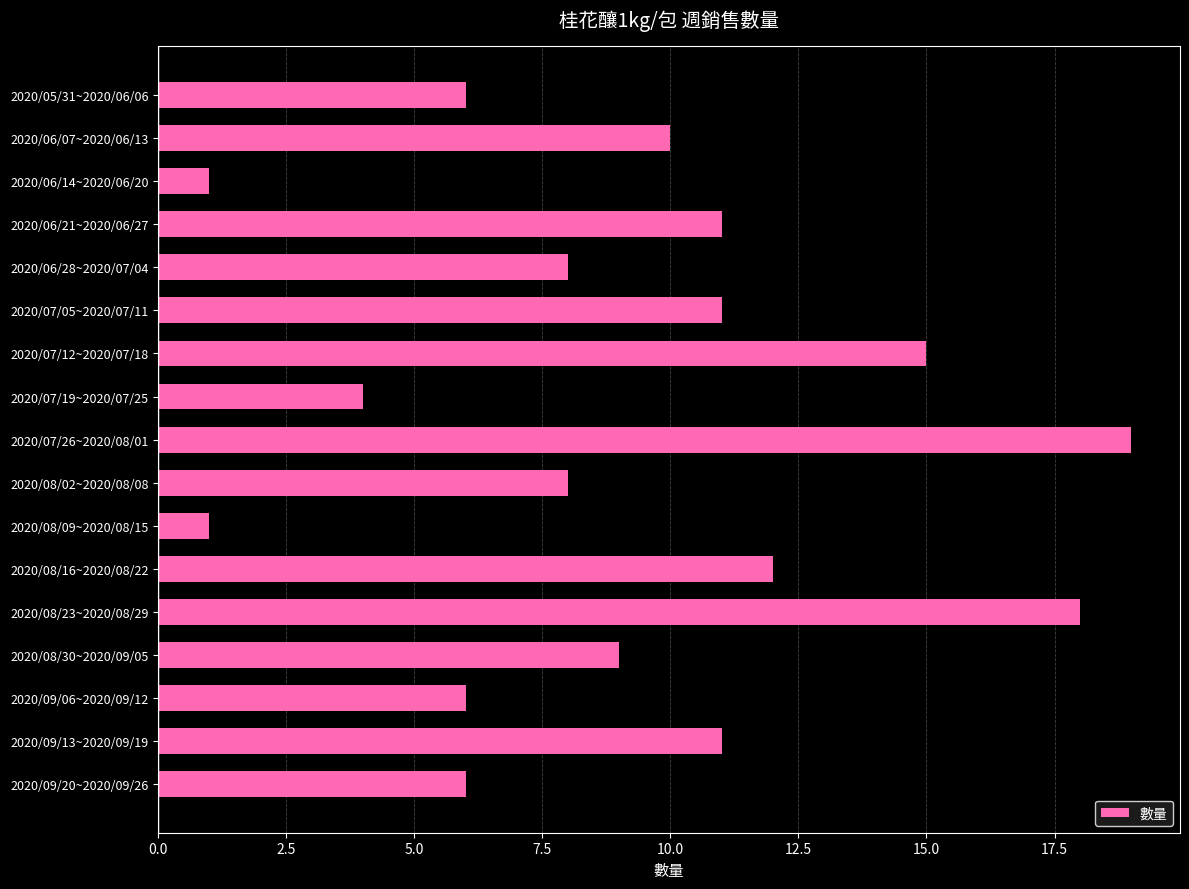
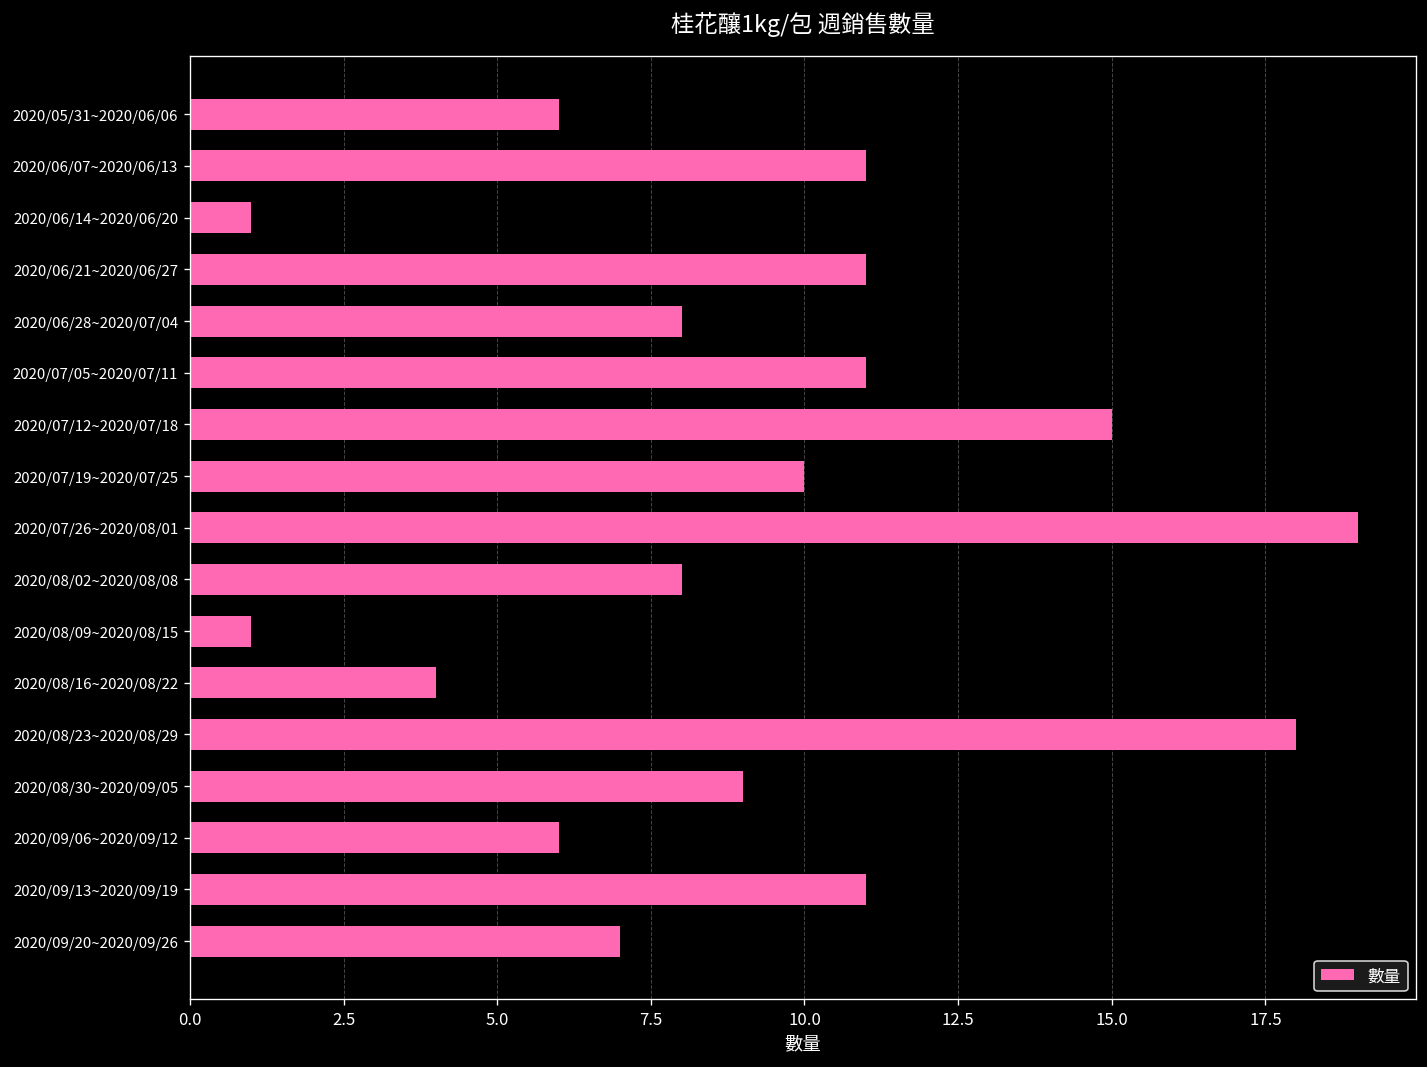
2020/06/07~2020/06/13: 10 -> 11
2020/07/19~2020/07/25: 4 -> 10
2020/08/16~2020/08/22: 12 -> 4
2020/09/20~2020/09/26: 6 -> 7
